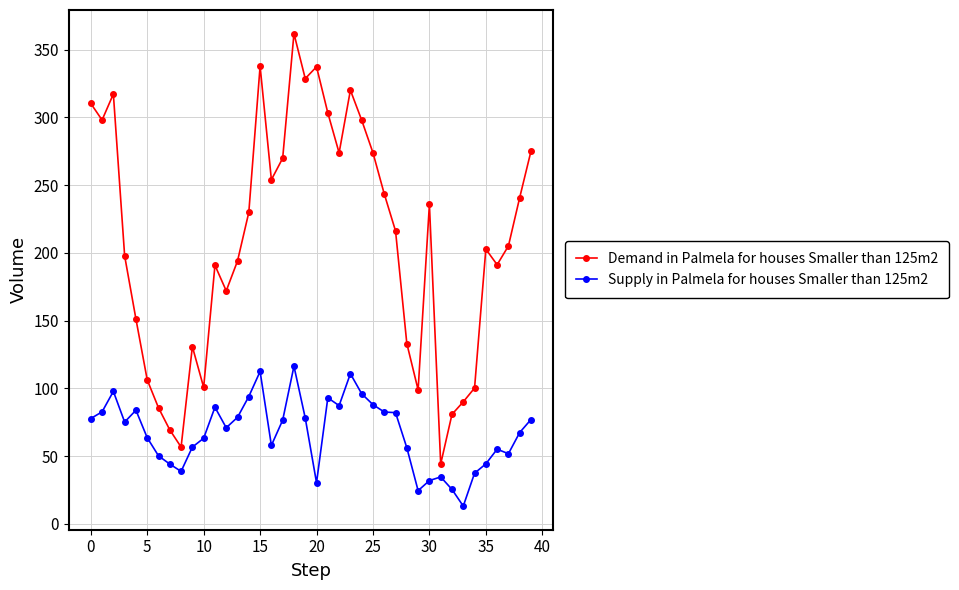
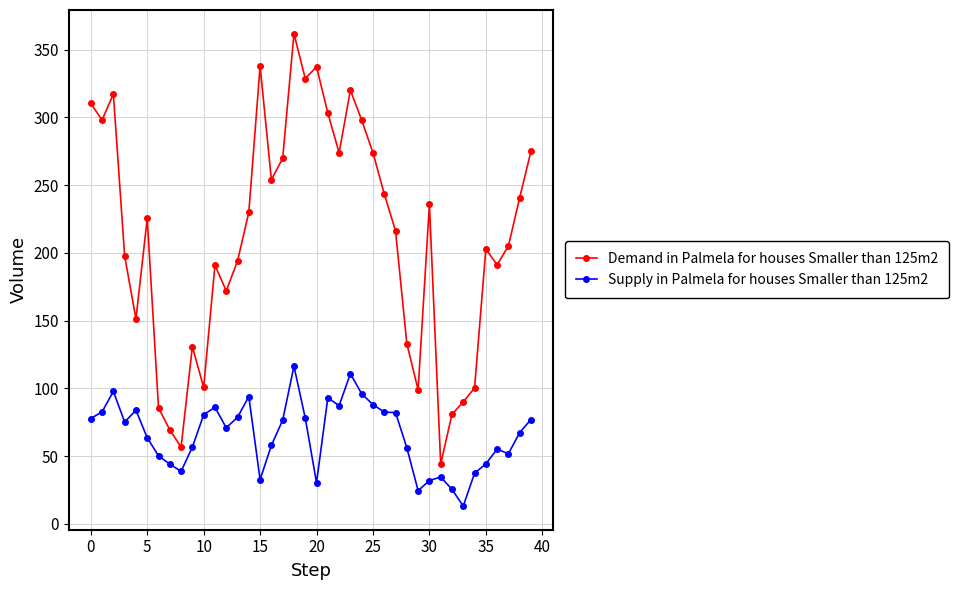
Demand in Palmela for houses Smaller than 125m2, 5: 106 -> 225
Supply in Palmela for houses Smaller than 125m2, 10: 63 -> 81
Supply in Palmela for houses Smaller than 125m2, 15: 113 -> 33
